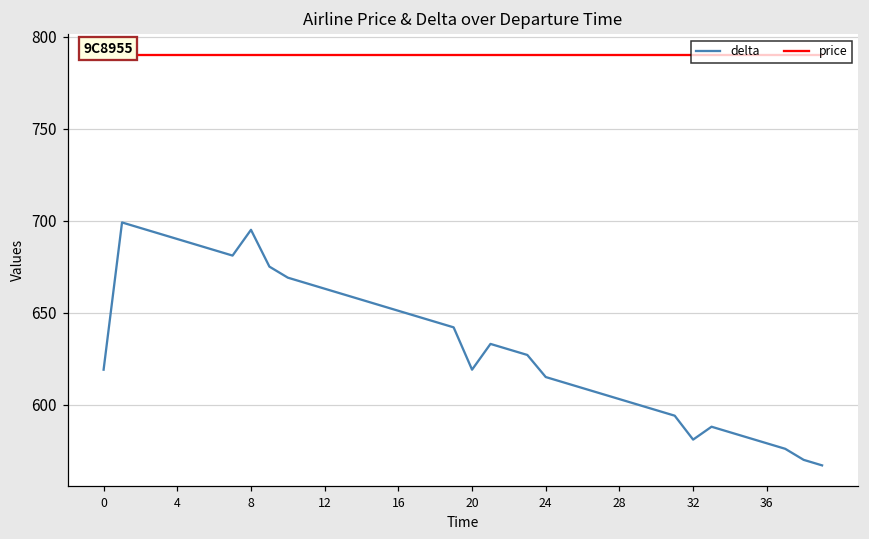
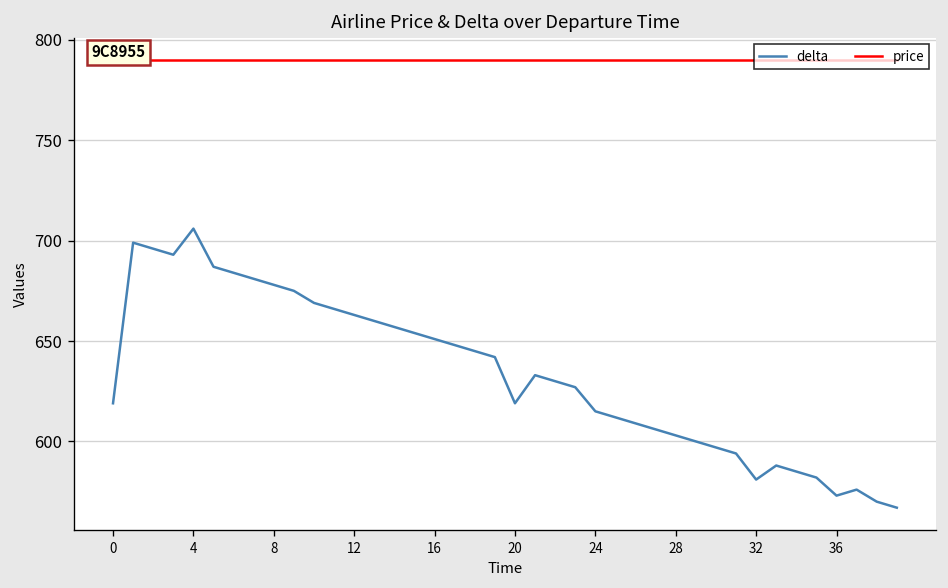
delta, 4: 690 -> 706
delta, 8: 695 -> 678
delta, 36: 579 -> 573
